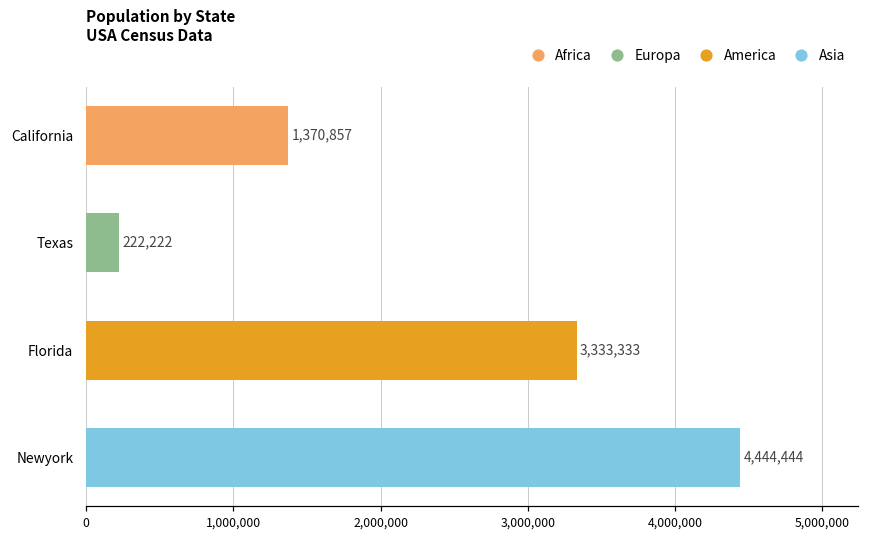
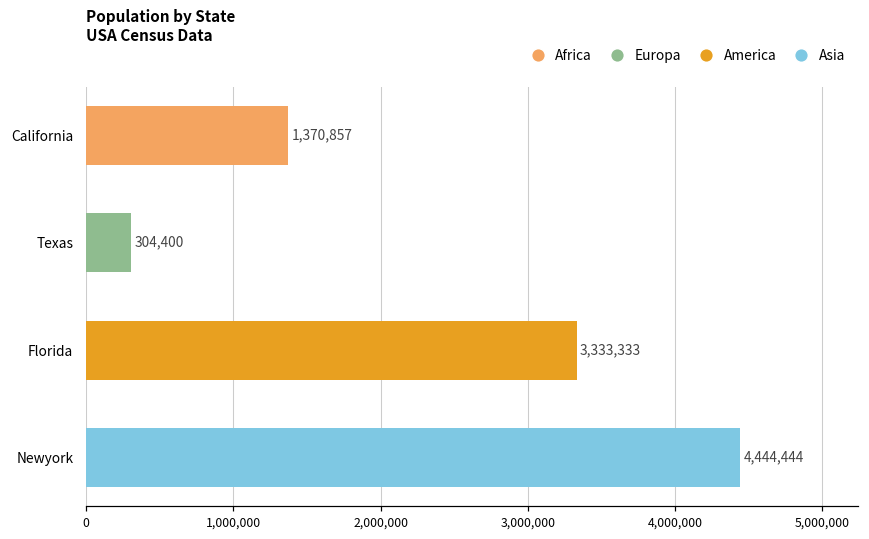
Texas: 222,222 -> 304,400
